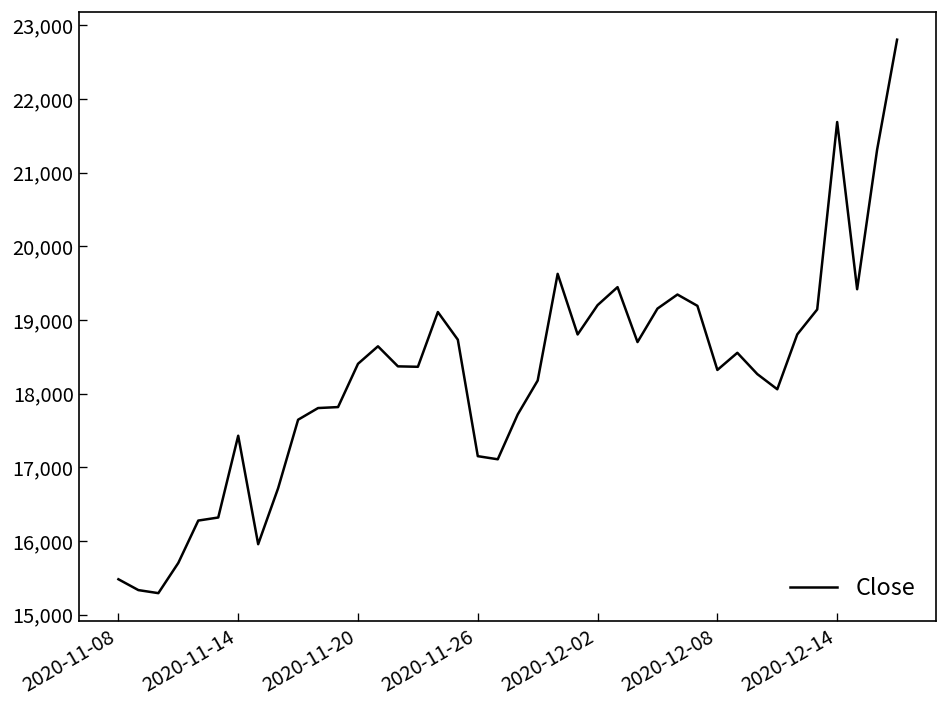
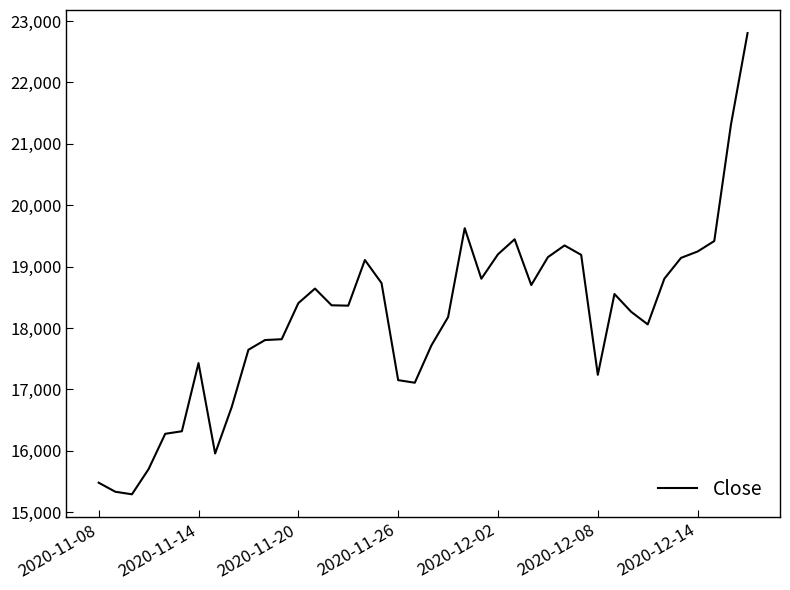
2020-12-08: 18,300 -> 17,200
2020-12-14: 21,700 -> 19,200
